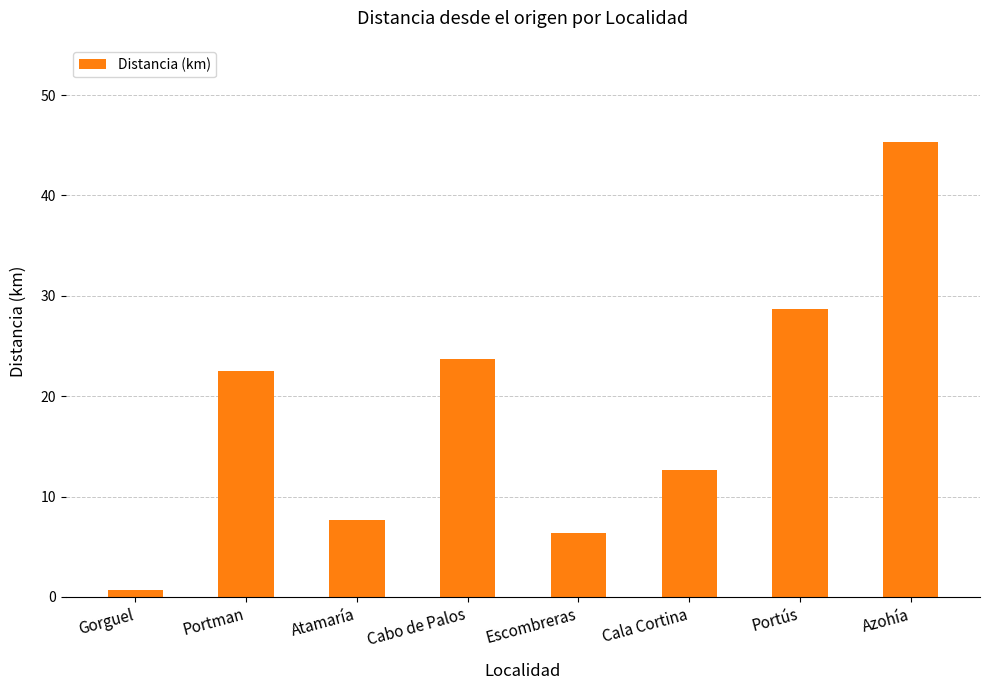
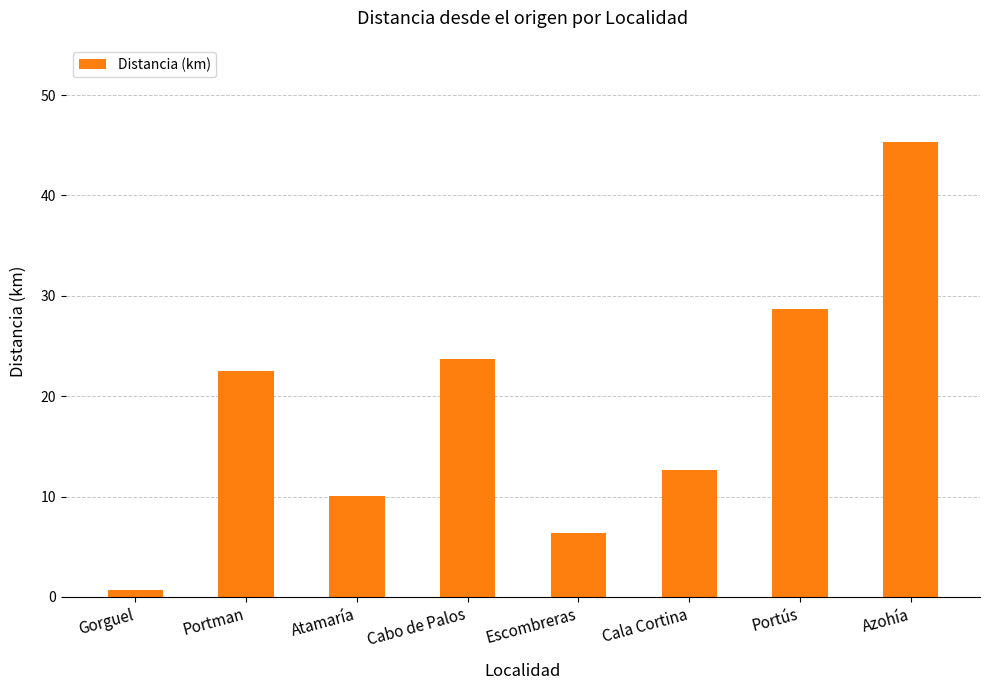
Atamaría: 7.7 -> 10.1
